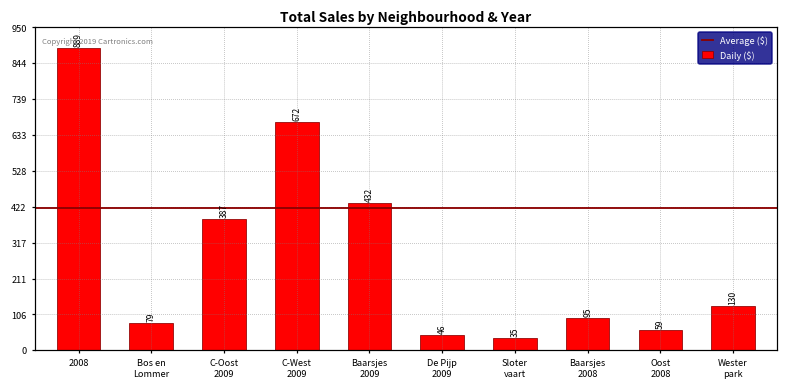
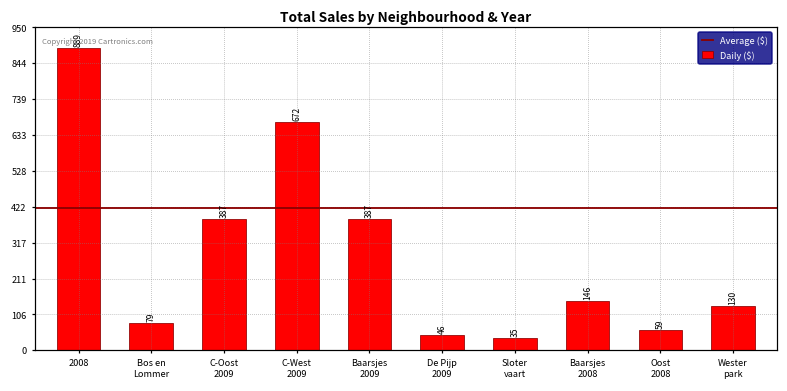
Baarsjes 2009: 432 -> 387
Baarsjes 2008: 95 -> 146
